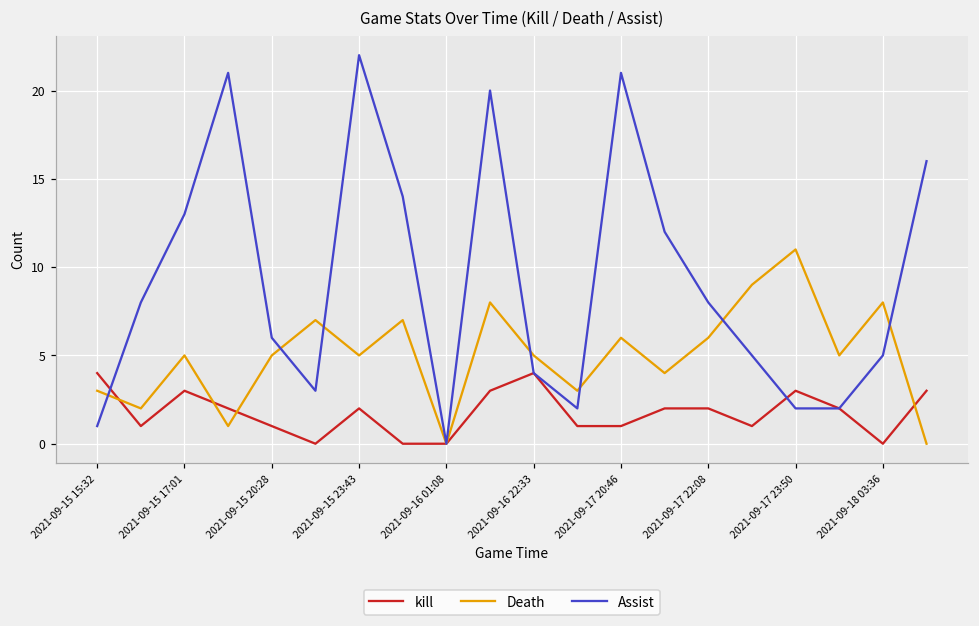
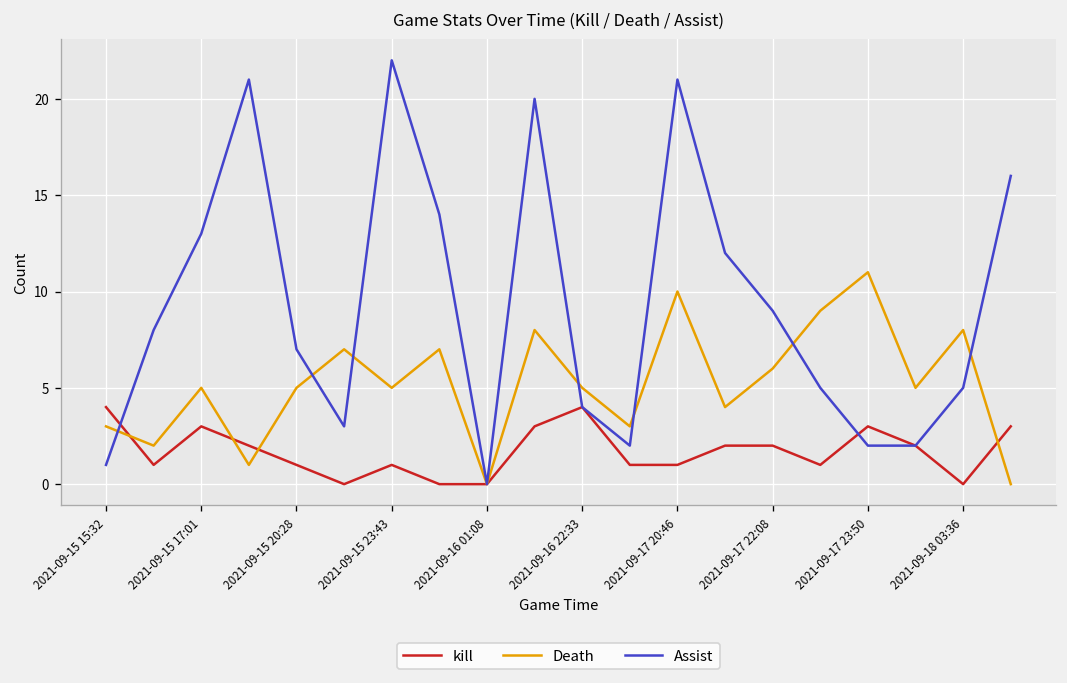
Assist, 2021-09-15 20:28: 6 -> 7
kill, 2021-09-15 23:43: 2 -> 1
Death, 2021-09-17 20:46: 6 -> 10
Assist, 2021-09-17 22:08: 8 -> 9
